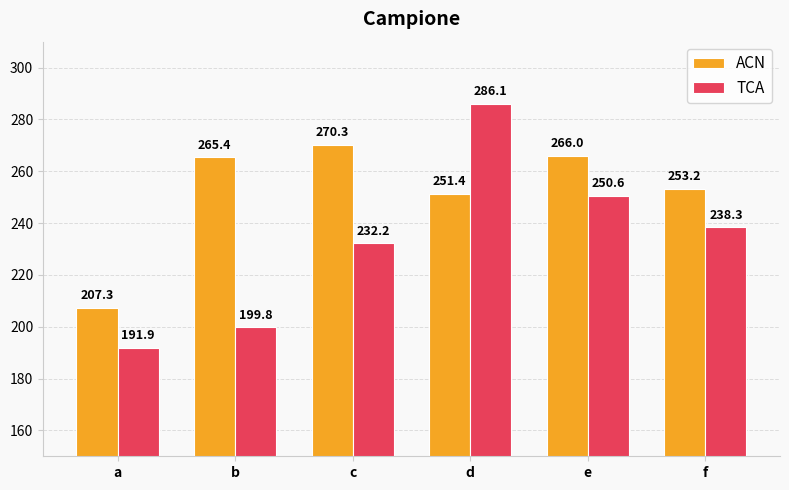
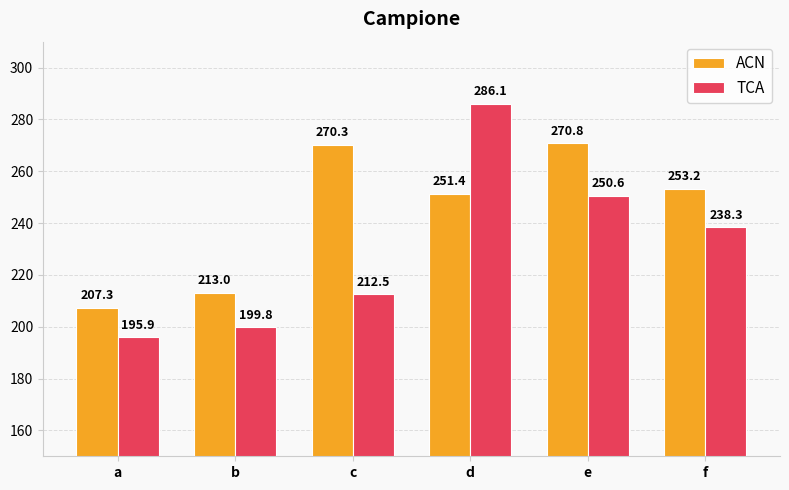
TCA, a: 191.9 -> 195.9
ACN, b: 265.4 -> 213.0
TCA, c: 232.2 -> 212.5
ACN, e: 266.0 -> 270.8
